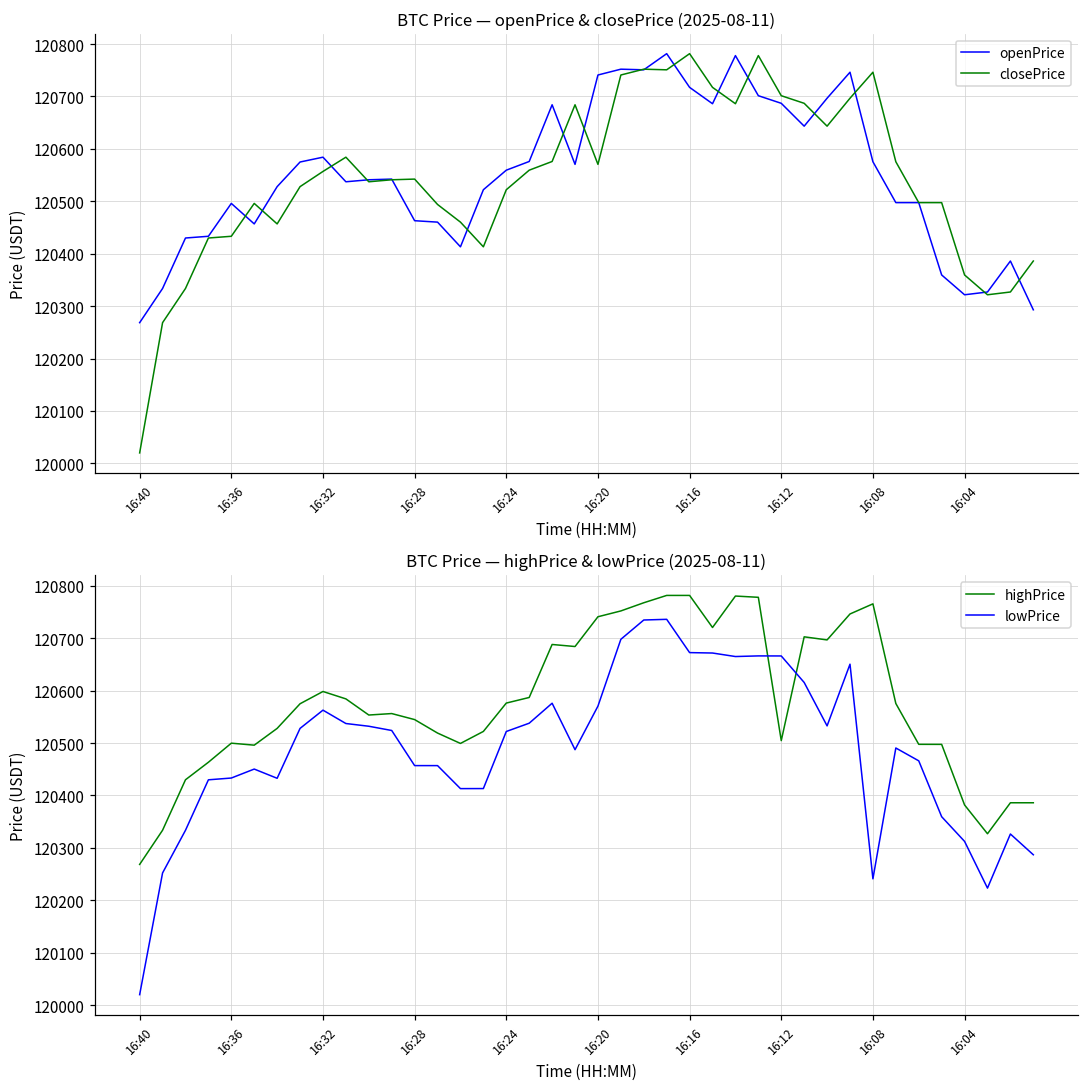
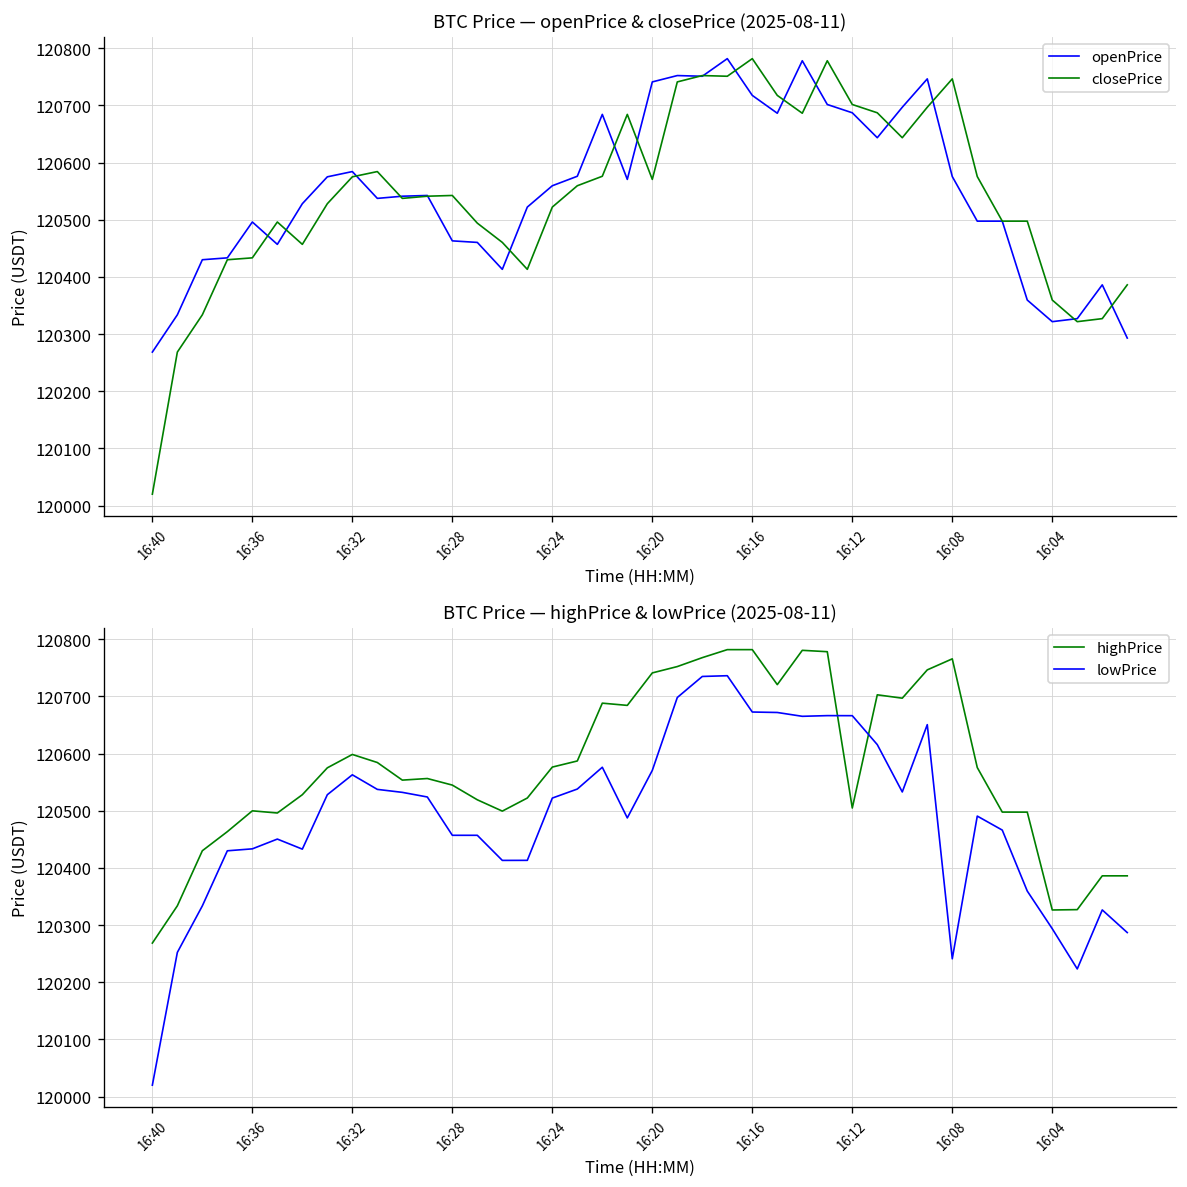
BTC Price — openPrice & closePrice (2025-08-11), closePrice, 16:32: 120560 -> 120580
BTC Price — highPrice & lowPrice (2025-08-11), highPrice, 16:04: 120380 -> 120330
BTC Price — highPrice & lowPrice (2025-08-11), lowPrice, 16:04: 120310 -> 120290
